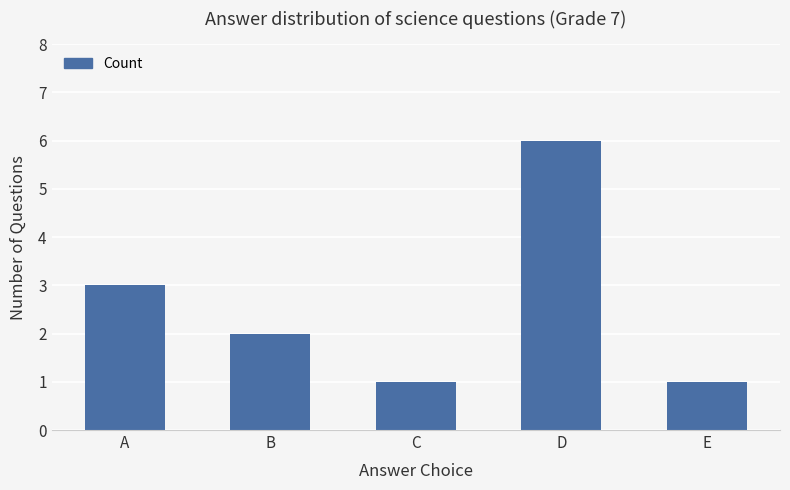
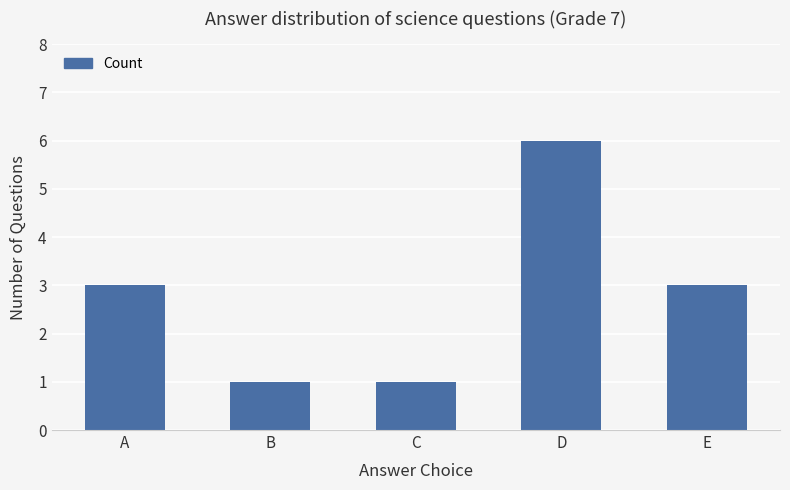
B: 2 -> 1
E: 1 -> 3
